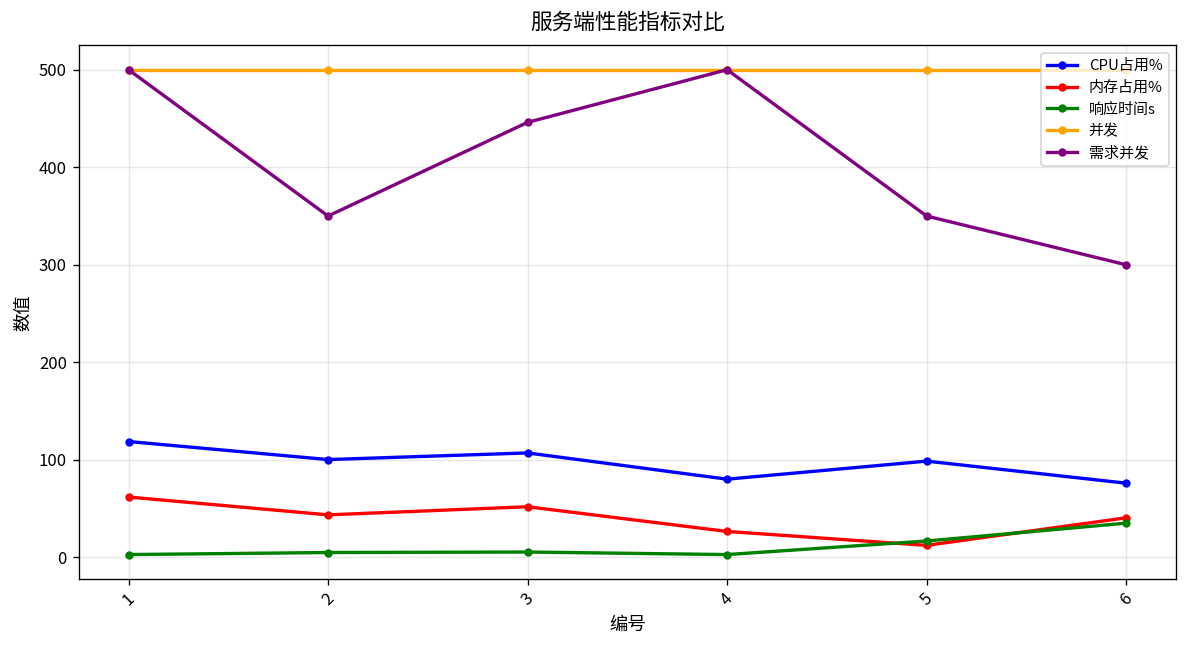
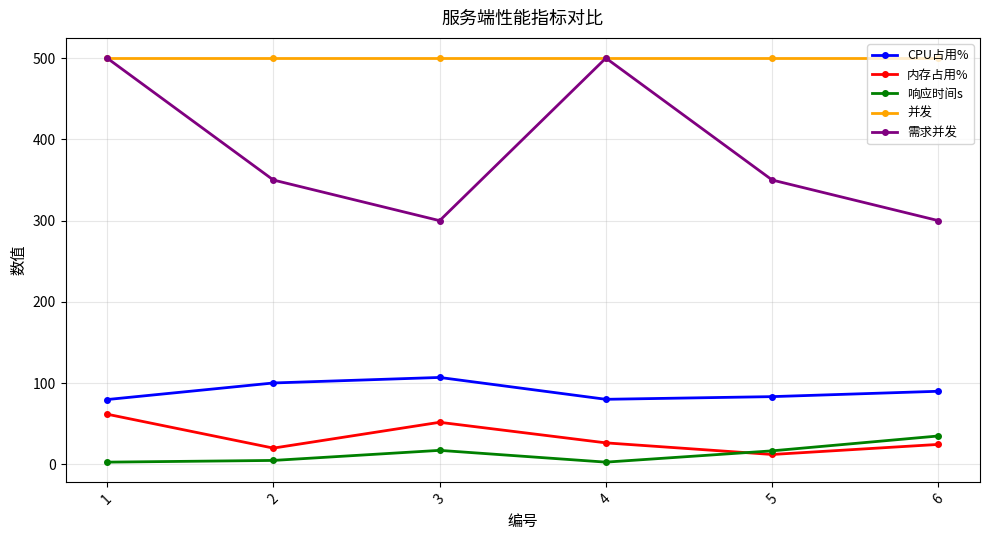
CPU占用%, 1: 120 -> 80
内存占用%, 2: 40 -> 20
响应时间s, 3: 10 -> 20
需求并发, 3: 450 -> 300
CPU占用%, 5: 100 -> 80
CPU占用%, 6: 80 -> 90
内存占用%, 6: 40 -> 20
